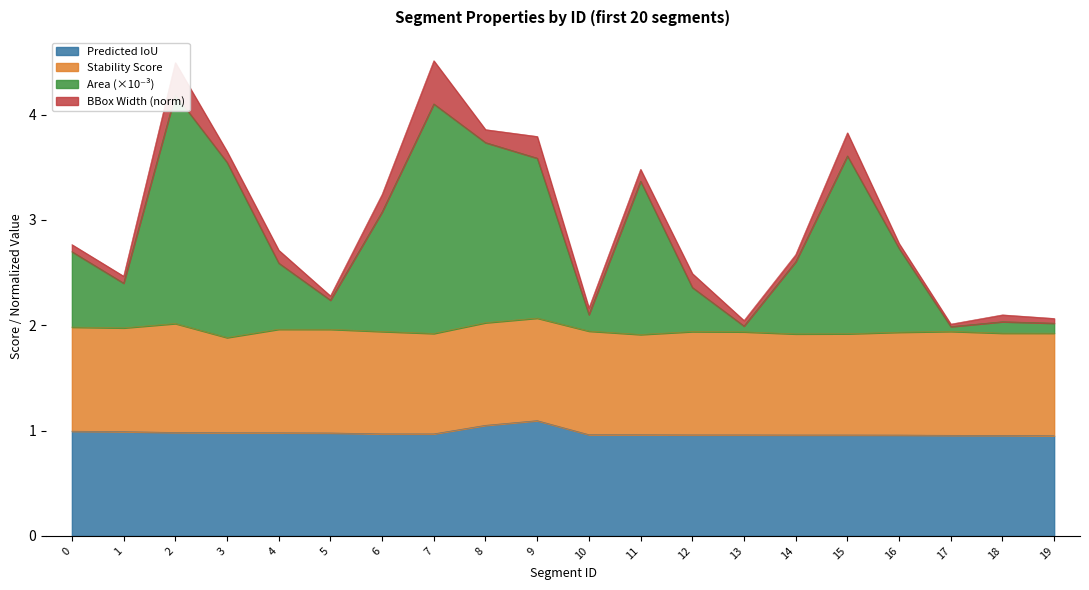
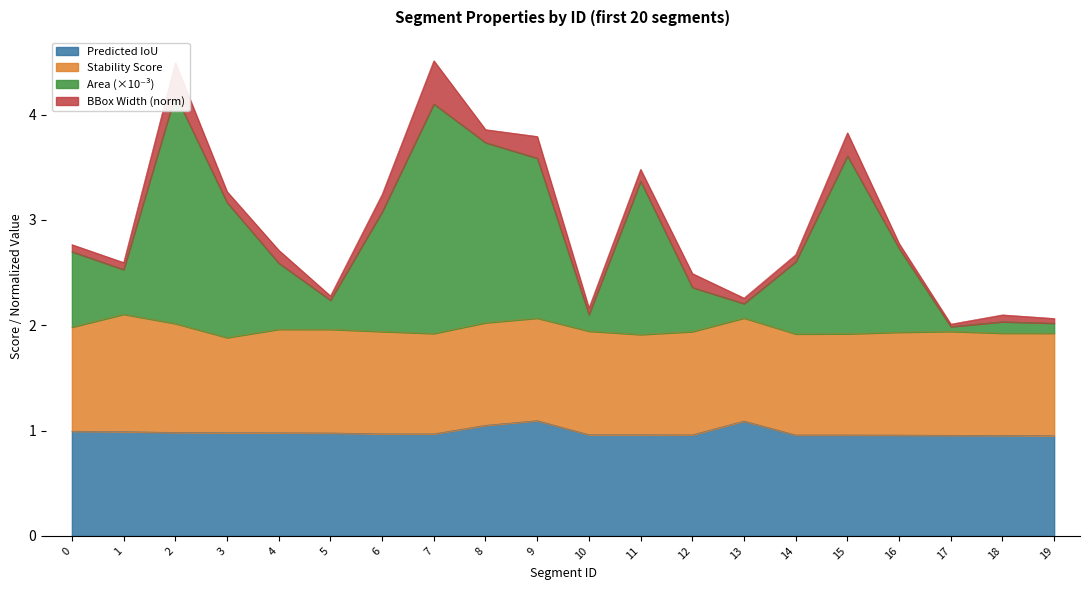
Stability Score, 1: 0.99 -> 1.11
Area (×10⁻³), 3: 1.66 -> 1.28
Predicted IoU, 13: 0.96 -> 1.09
Area (×10⁻³), 13: 0.06 -> 0.14
